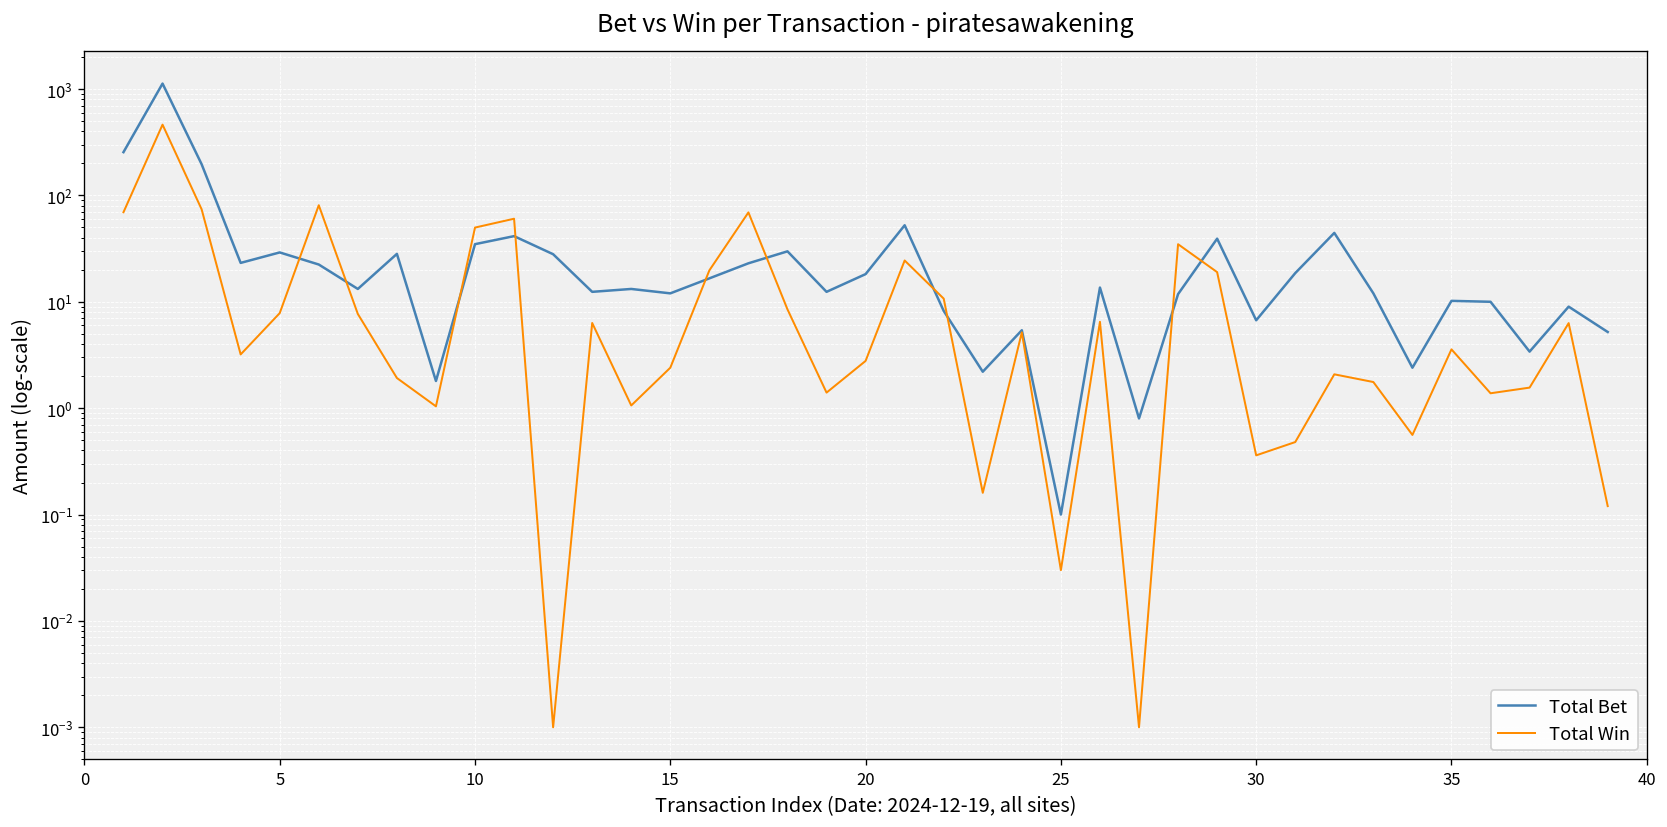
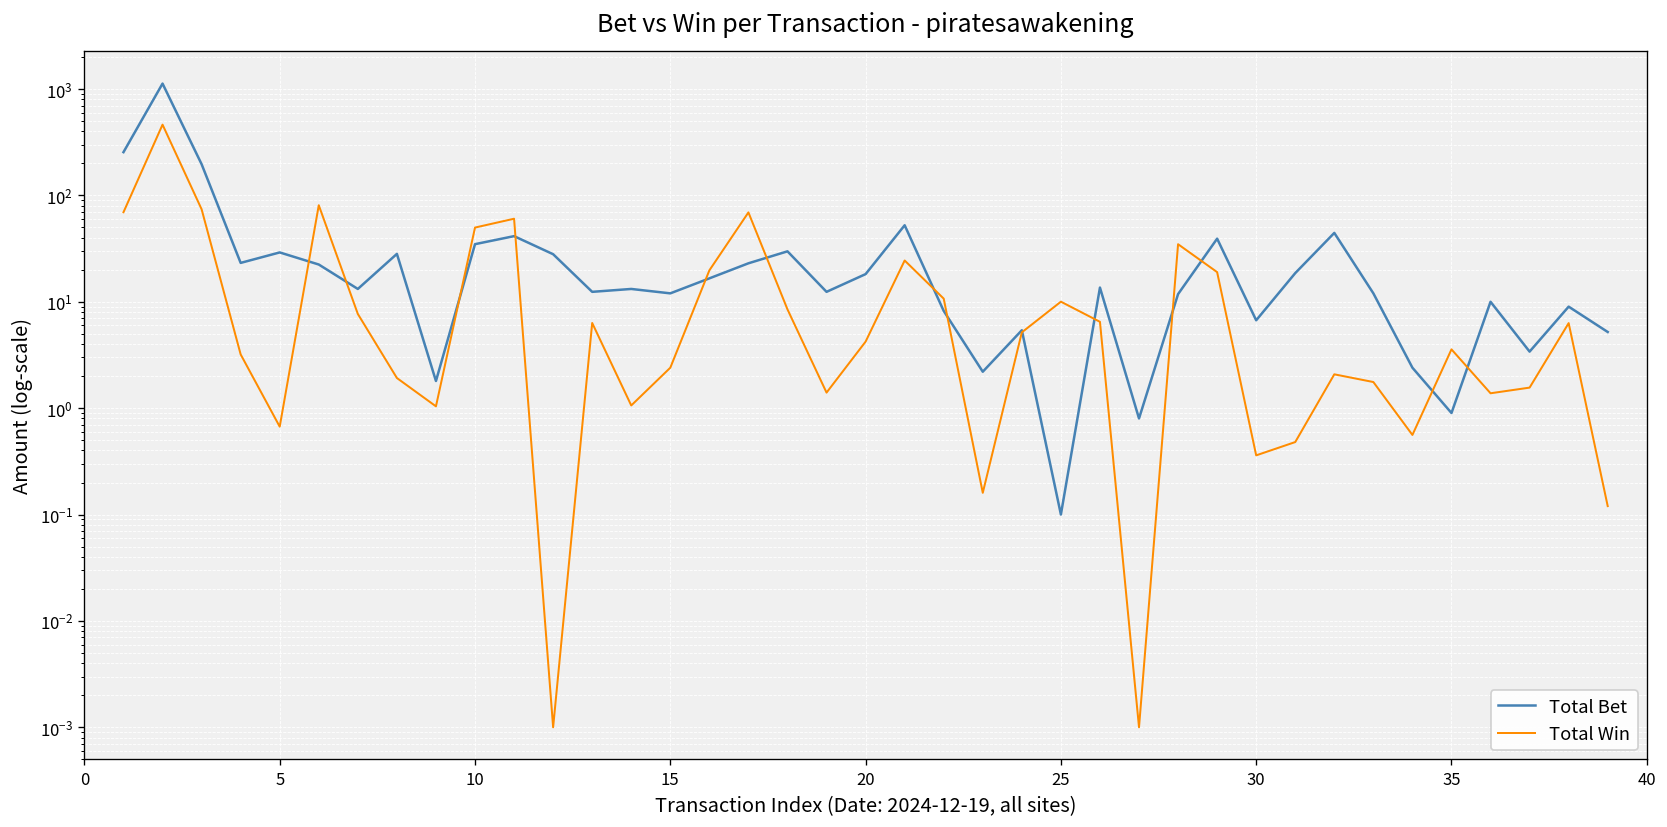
Total Win, 5: 8 -> 0.7
Total Win, 20: 2.8 -> 4
Total Win, 25: 0.03 -> 10
Total Bet, 35: 10 -> 0.9
